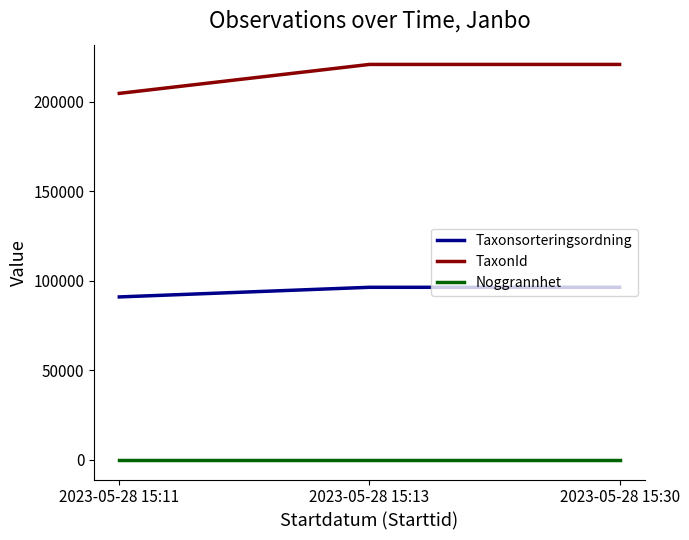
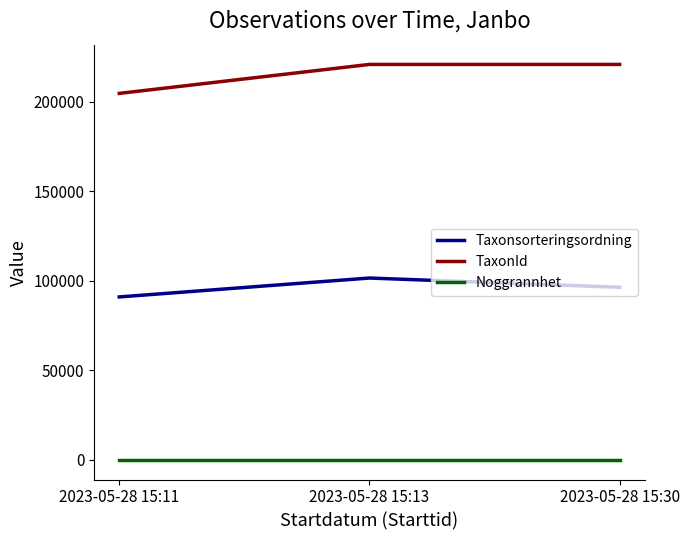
Taxonsorteringsordning, 2023-05-28 15:13: 96000 -> 102000
